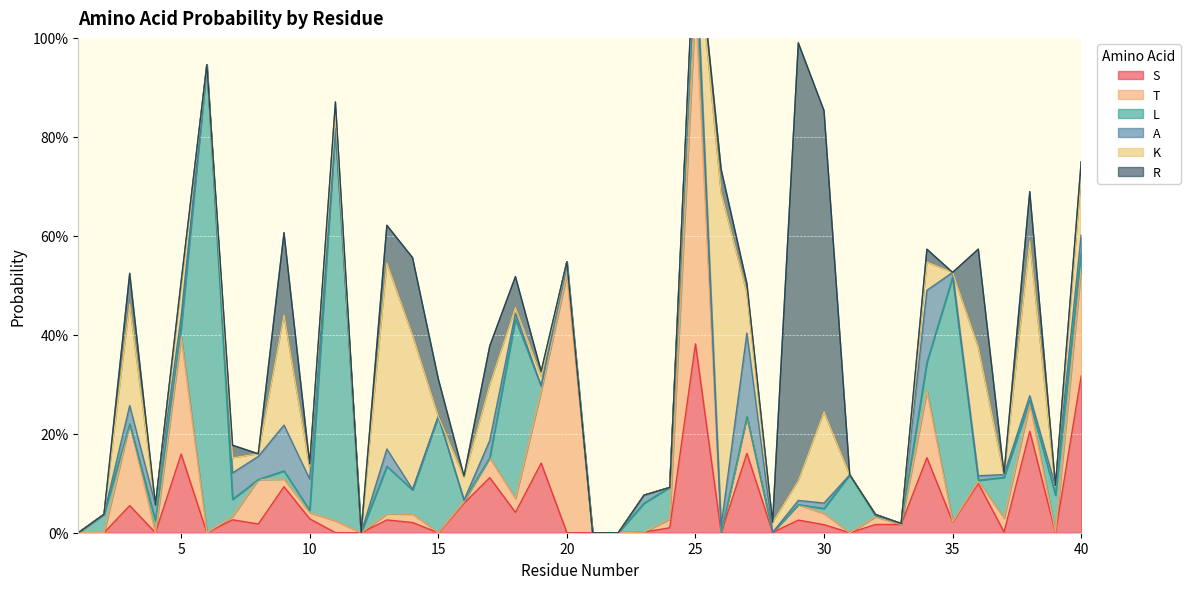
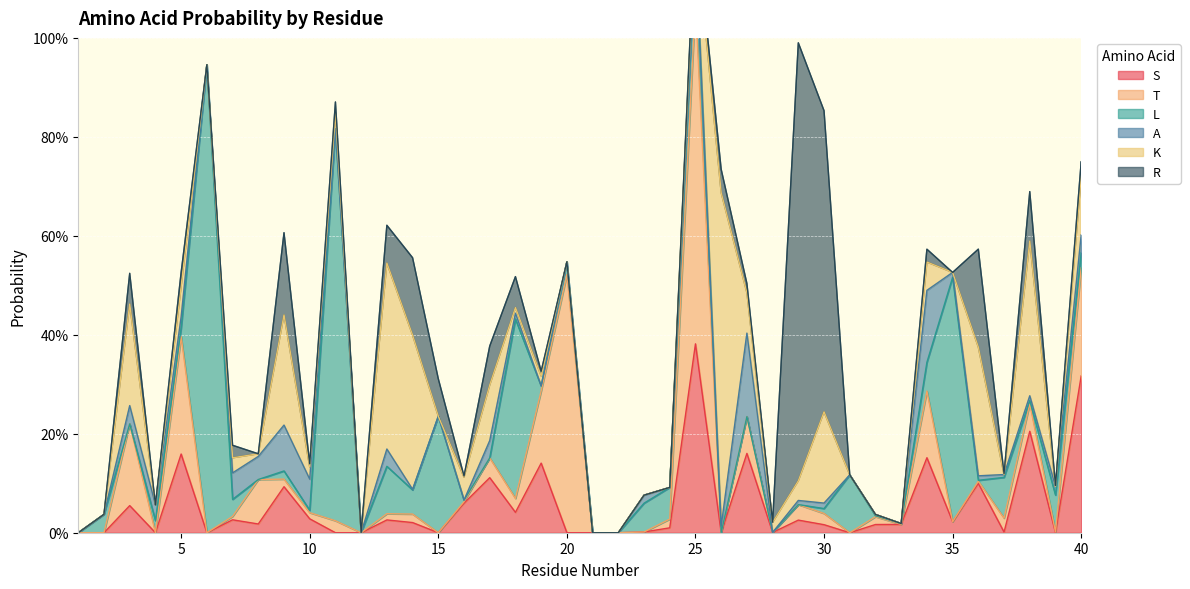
R, 5: 1% -> 3%
